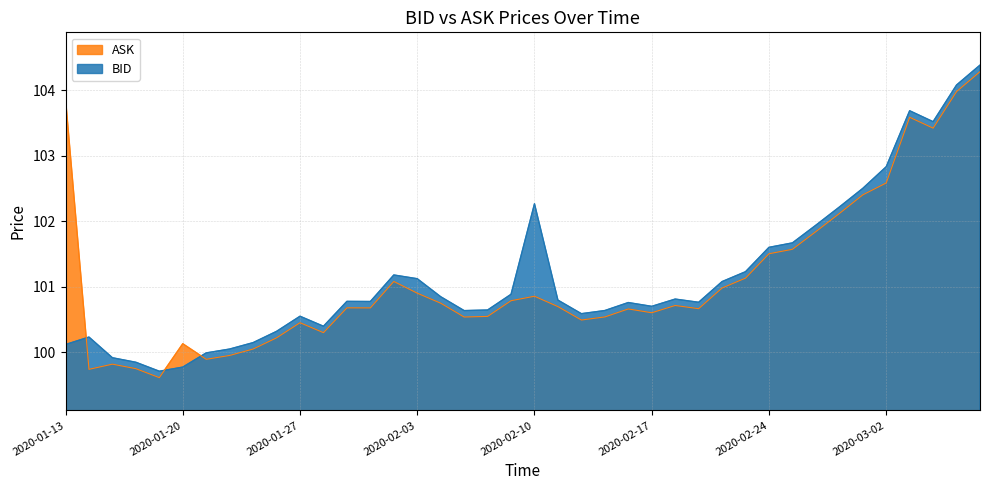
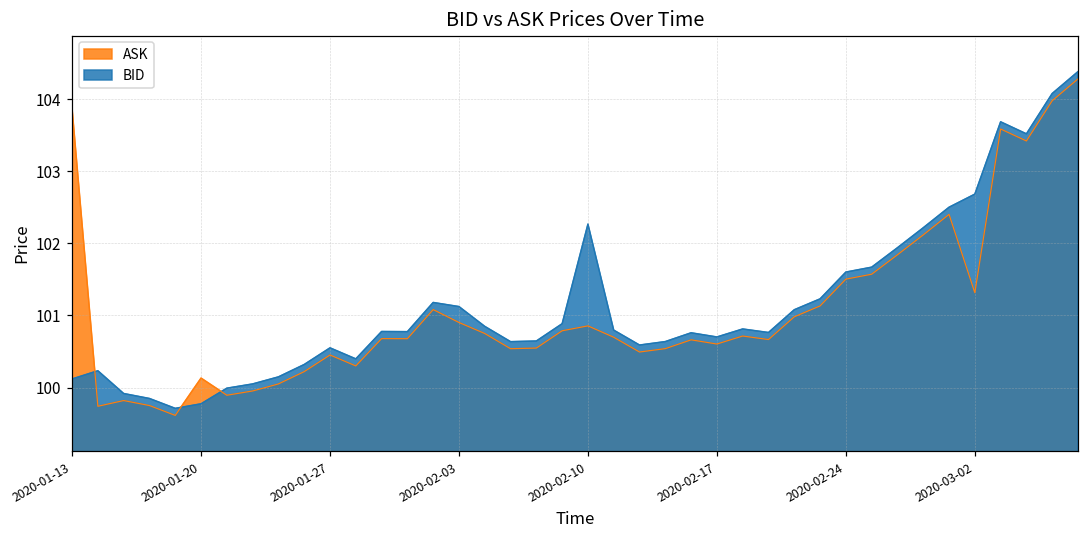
ASK, 2020-03-02: 102.6 -> 101.3
BID, 2020-03-02: 102.8 -> 102.7
